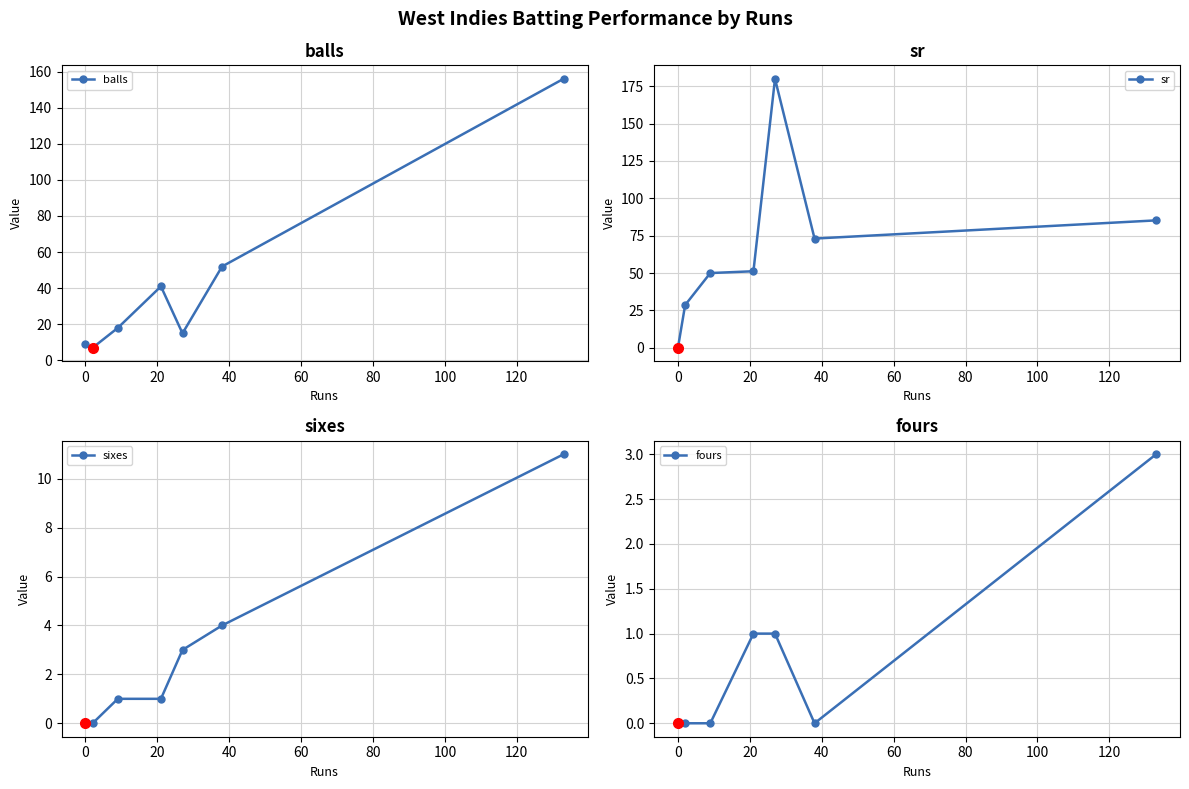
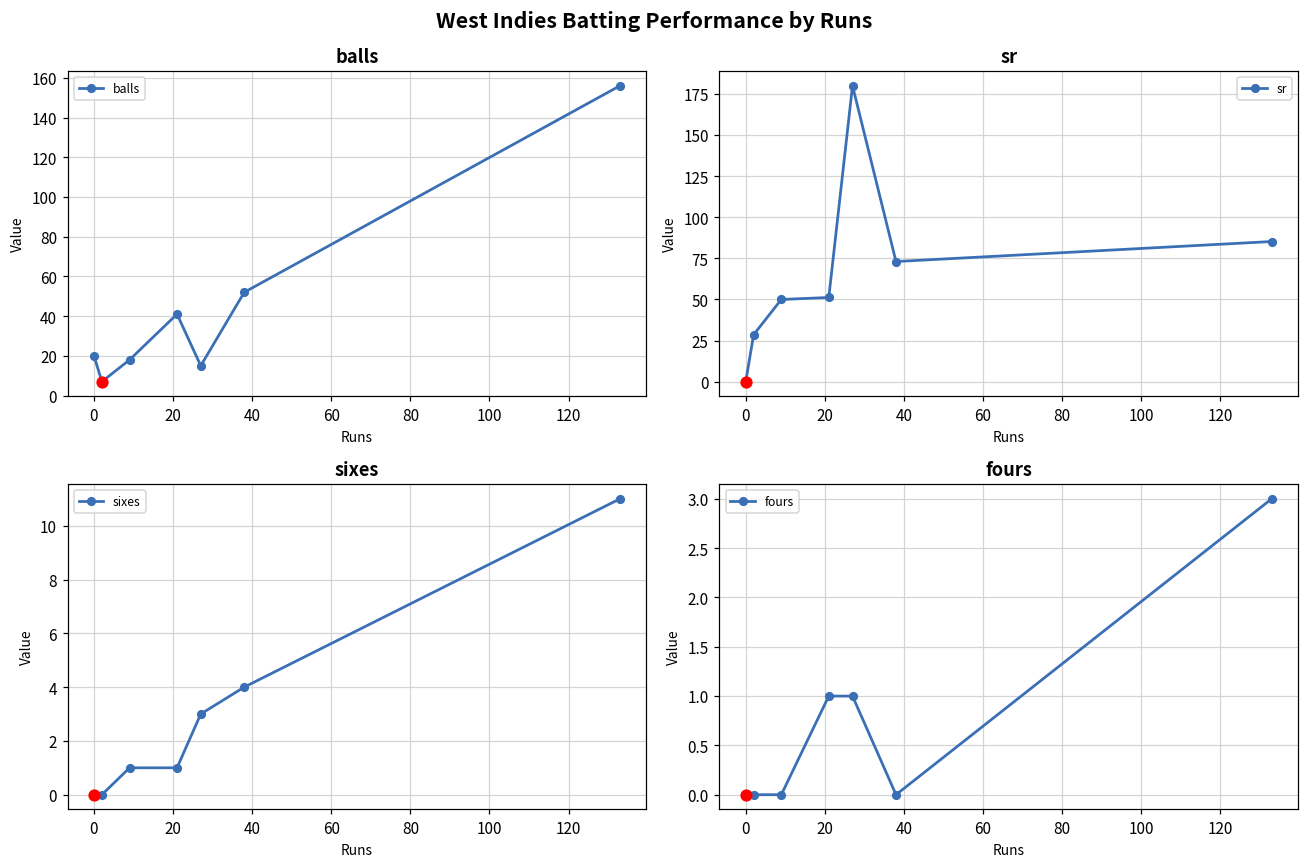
balls, balls, 0: 9 -> 20
